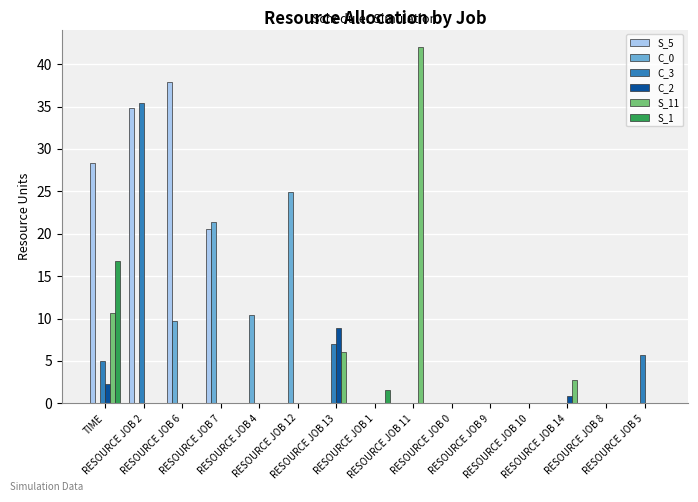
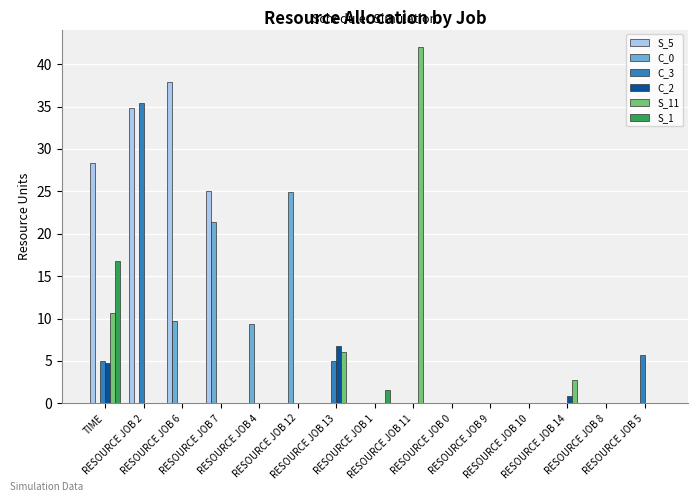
C_2, TIME: 2 -> 5
S_5, RESOURCE JOB 7: 21 -> 25
C_0, RESOURCE JOB 4: 10 -> 9
C_3, RESOURCE JOB 13: 7 -> 5
C_2, RESOURCE JOB 13: 9 -> 7
